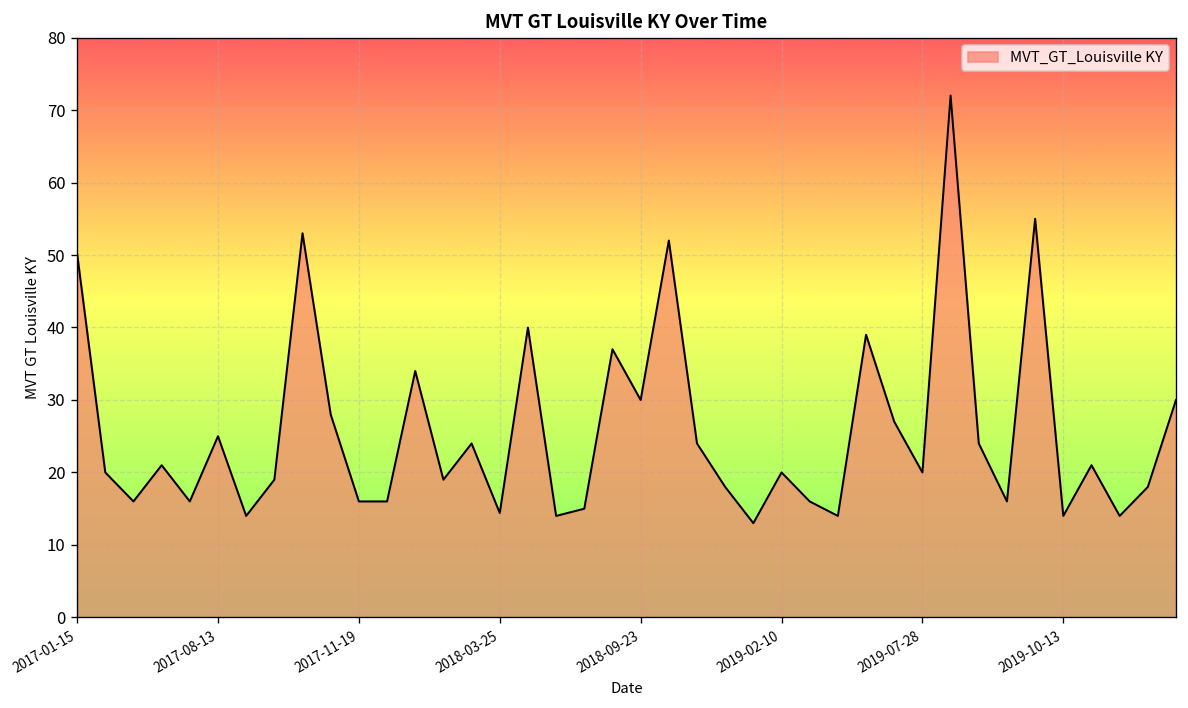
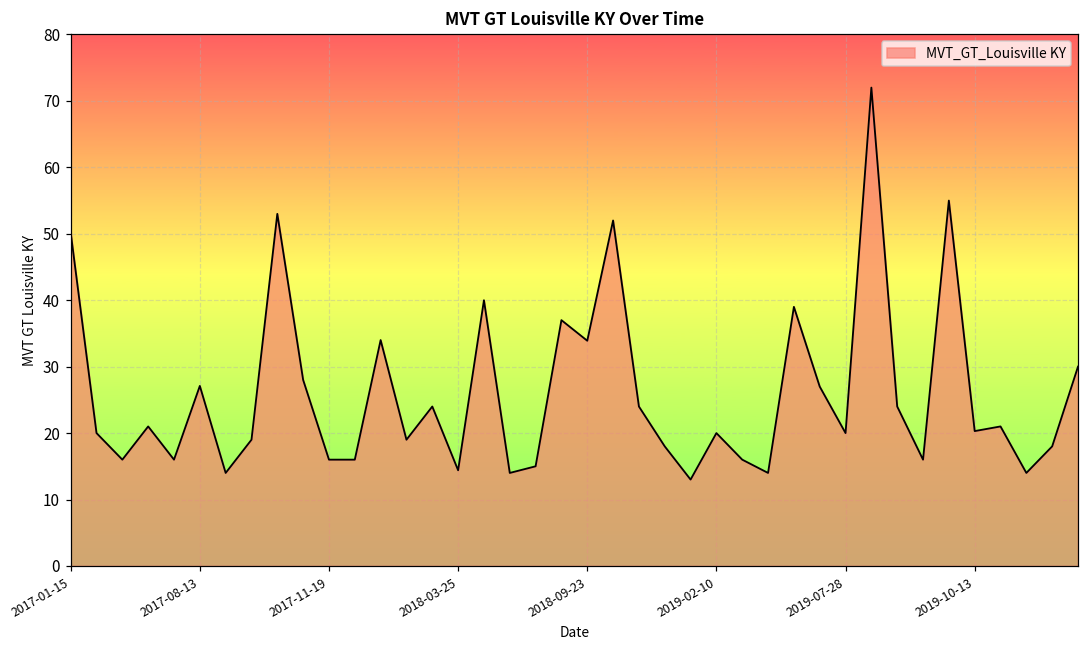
2017-08-13: 25 -> 27
2018-09-23: 30 -> 34
2019-10-13: 14 -> 20
